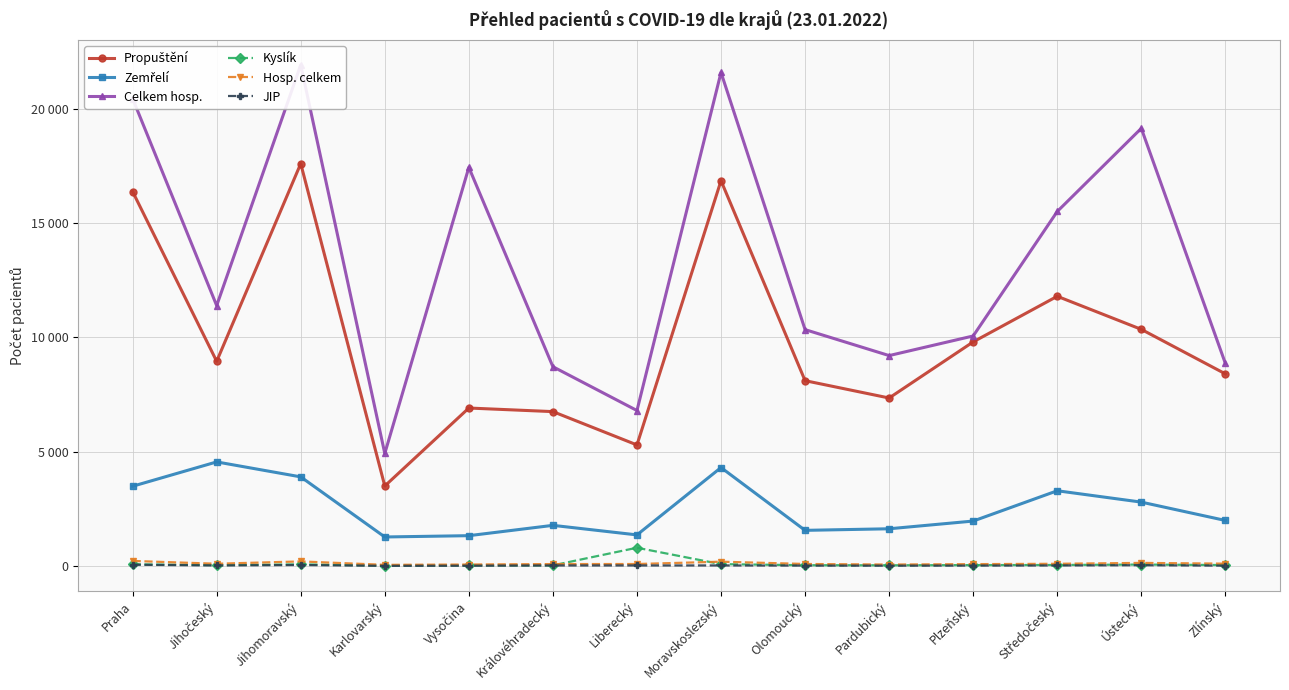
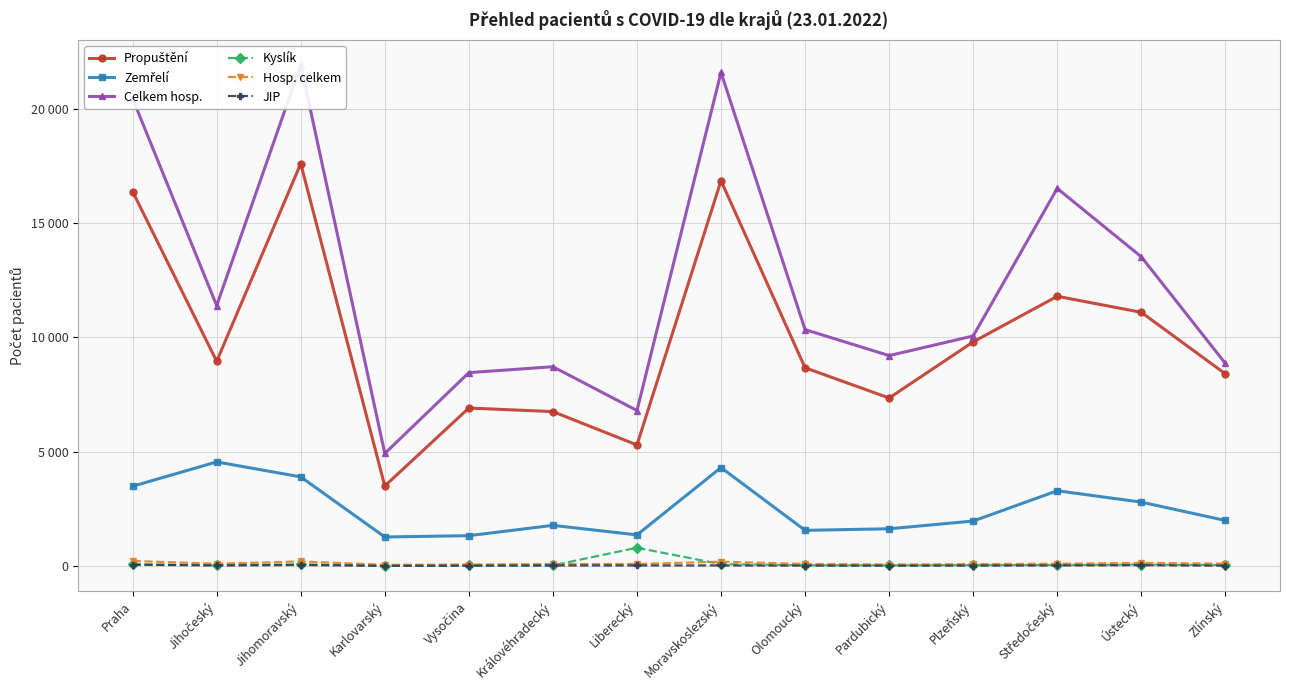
Celkem hosp., Vysočina: 17400 -> 8500
Propuštění, Olomoucký: 8100 -> 8700
Celkem hosp., Středočeský: 15500 -> 16500
Propuštění, Ústecký: 10400 -> 11100
Celkem hosp., Ústecký: 19200 -> 13500
